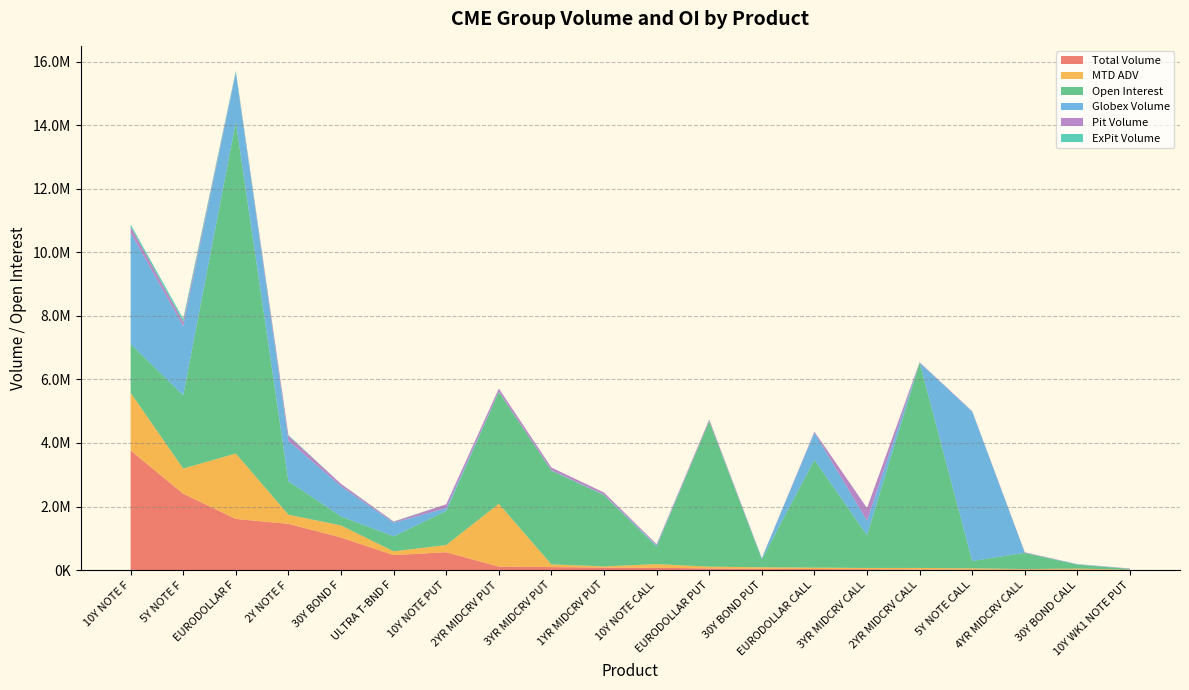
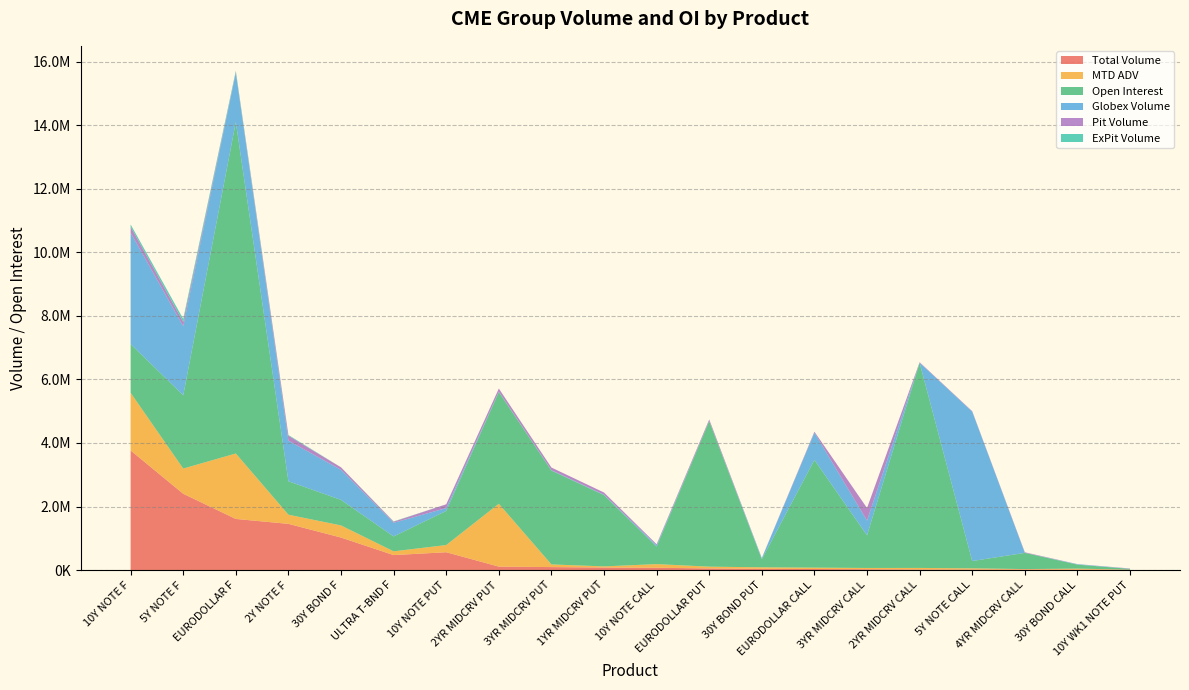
Open Interest, 30Y BOND F: 300000 -> 800000
